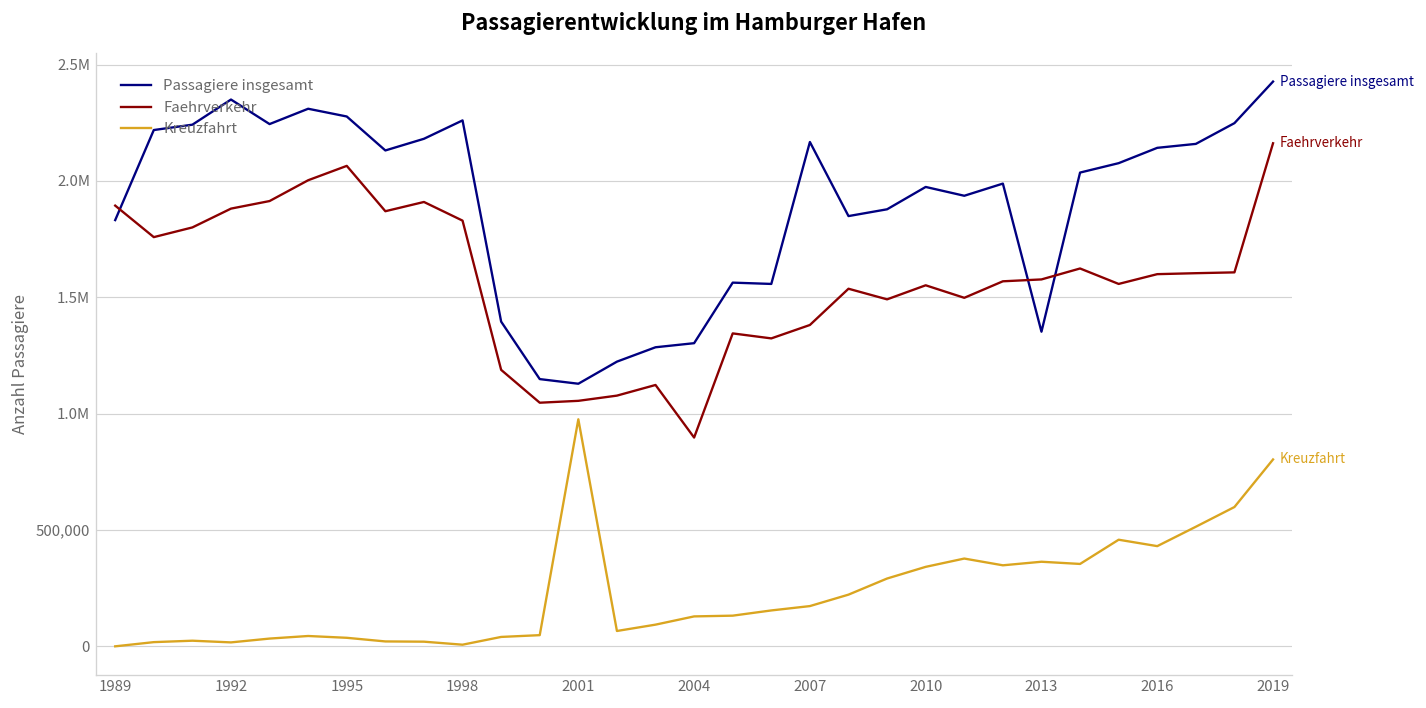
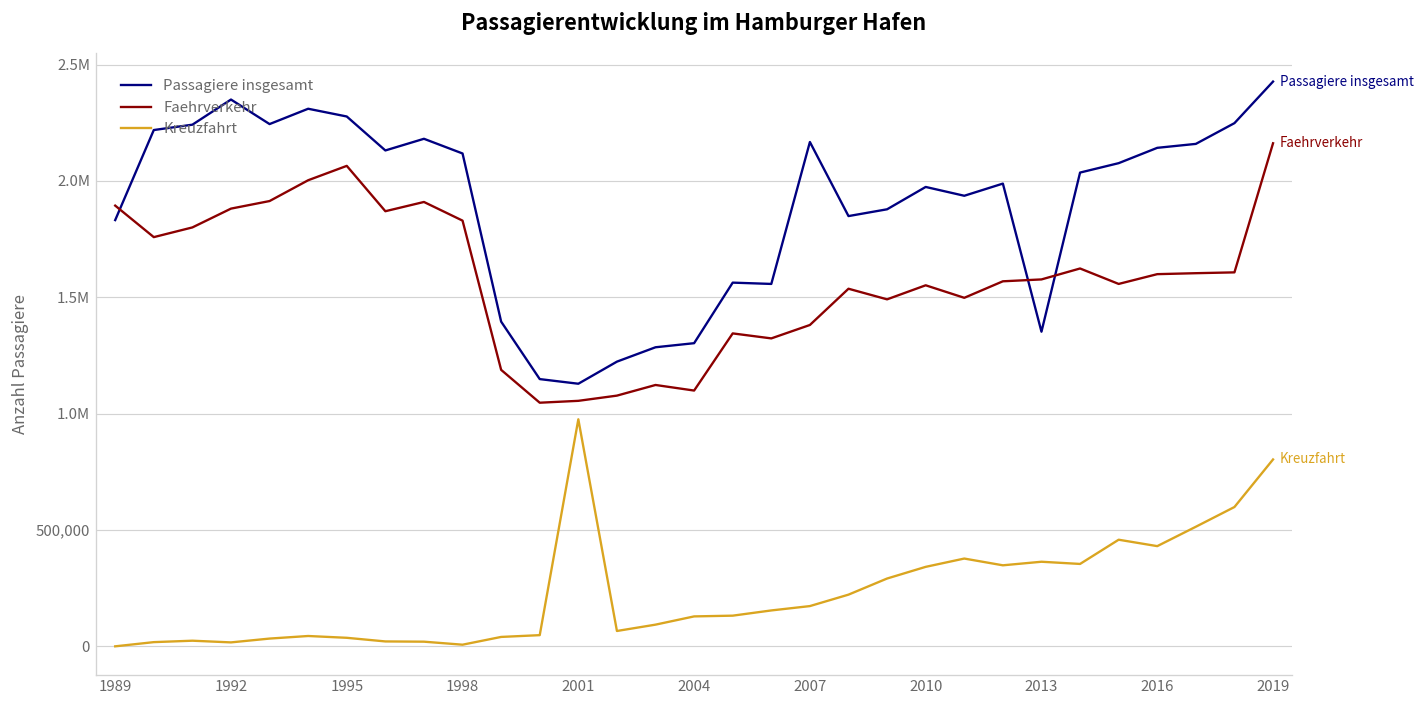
Passagiere insgesamt, 1998: 2,260,000 -> 2,120,000
Faehrverkehr, 2004: 900,000 -> 1,100,000
